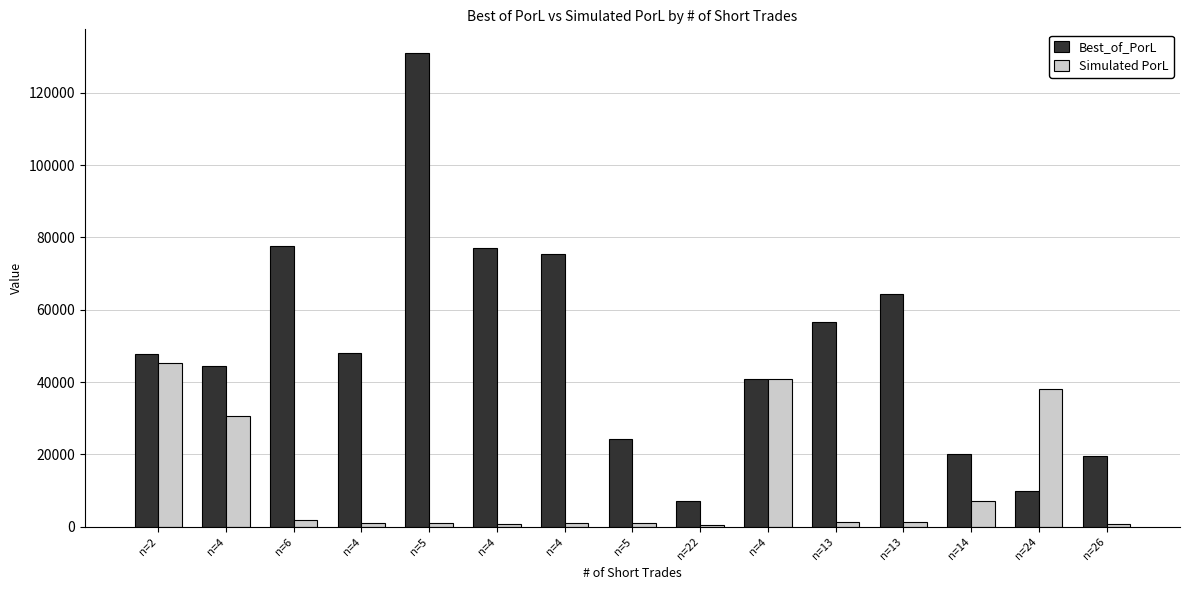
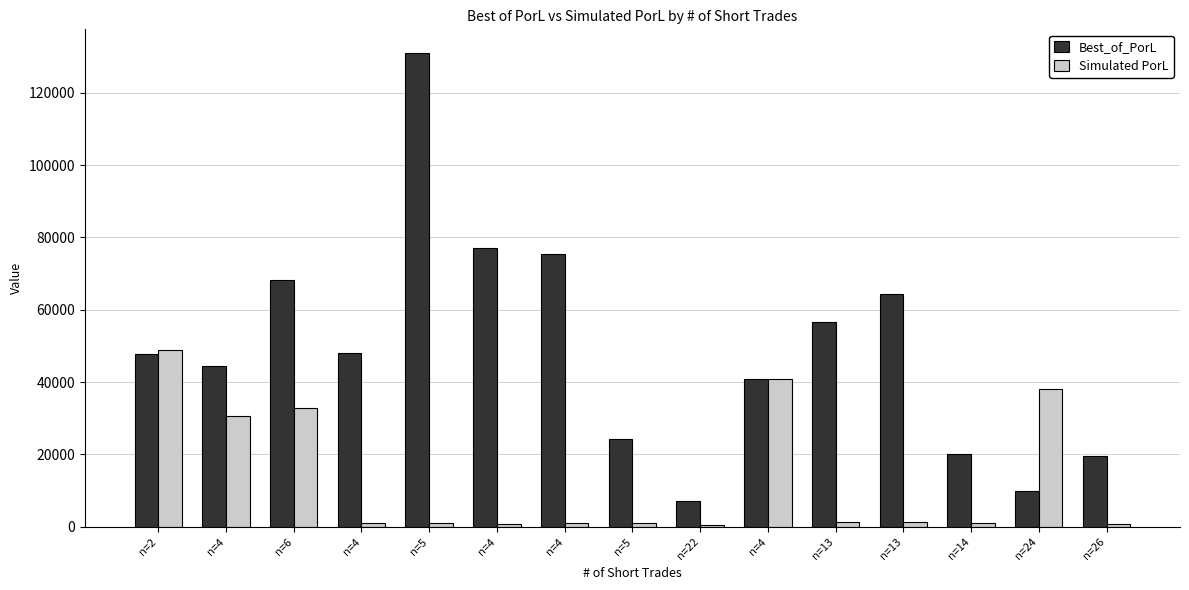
Simulated PorL, n=2: 45000 -> 49000
Best_of_PorL, n=6: 78000 -> 68000
Simulated PorL, n=6: 2000 -> 33000
Simulated PorL, n=14: 7000 -> 1000
